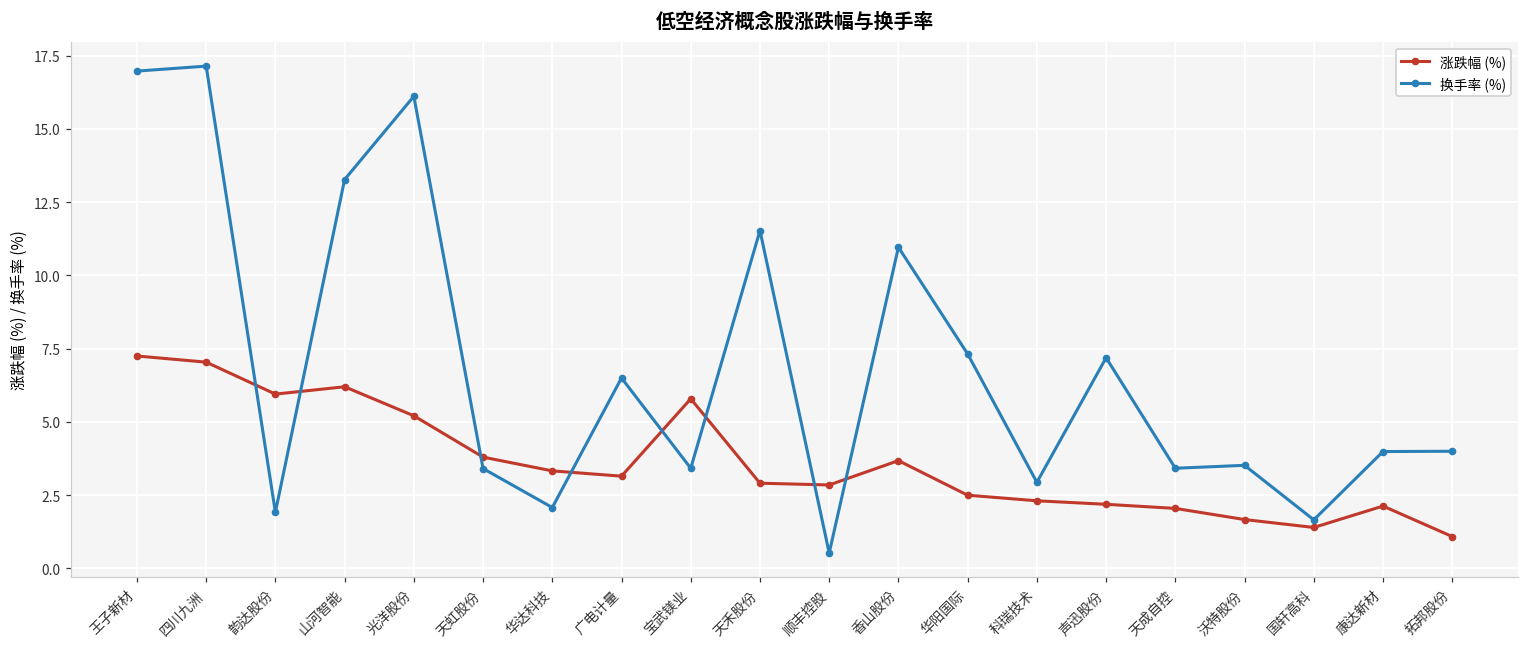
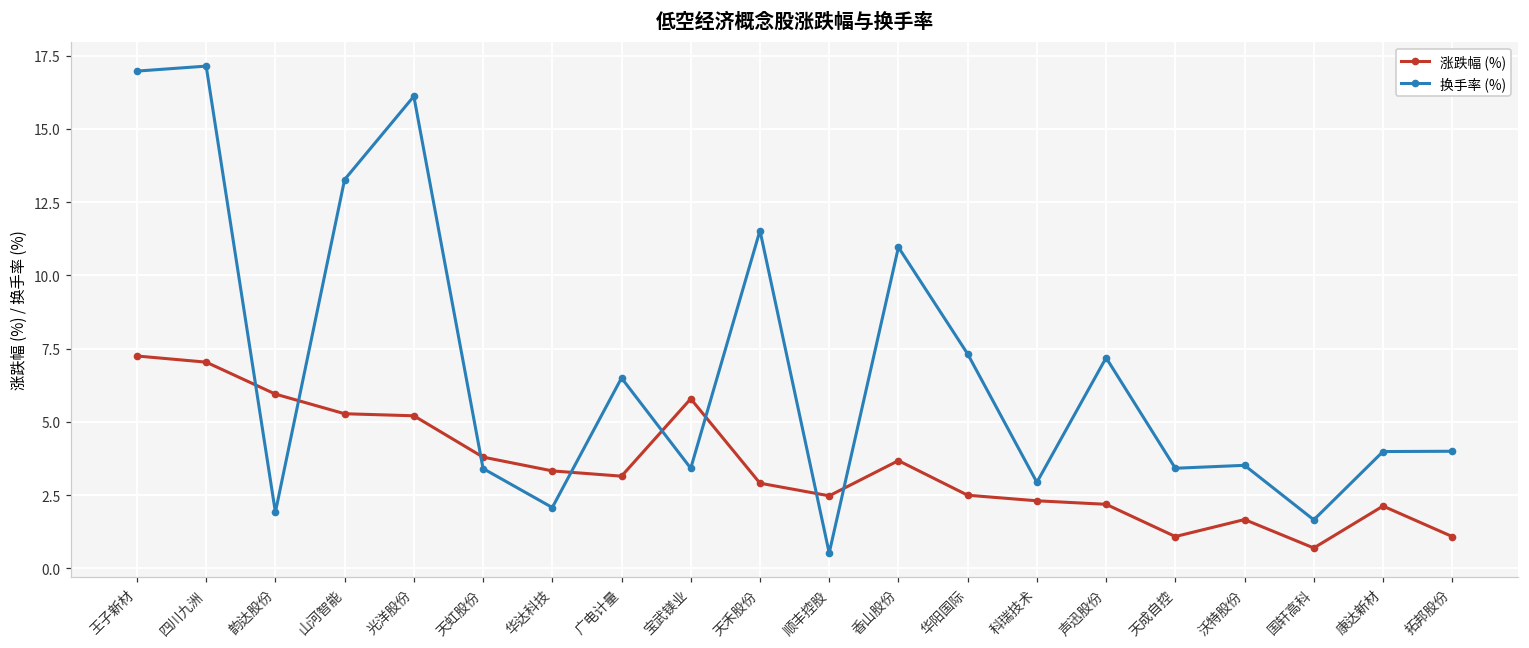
涨跌幅 (%), 山河智能: 6.2 -> 5.3
涨跌幅 (%), 顺丰控股: 2.9 -> 2.5
涨跌幅 (%), 天成自控: 2.1 -> 1.1
涨跌幅 (%), 国轩高科: 1.4 -> 0.7
